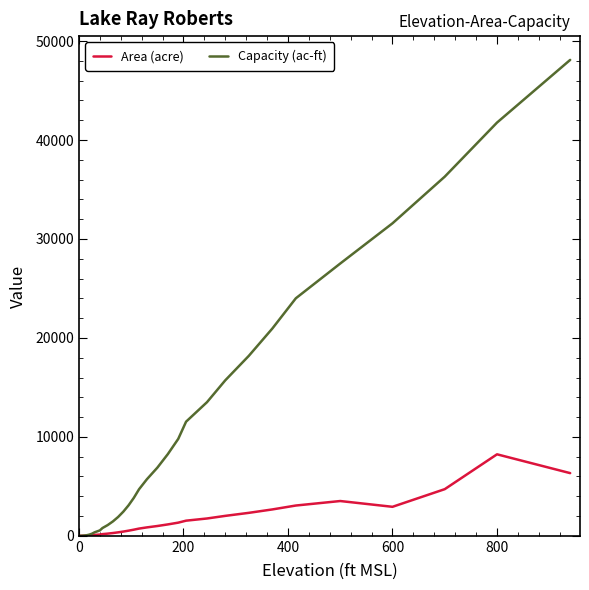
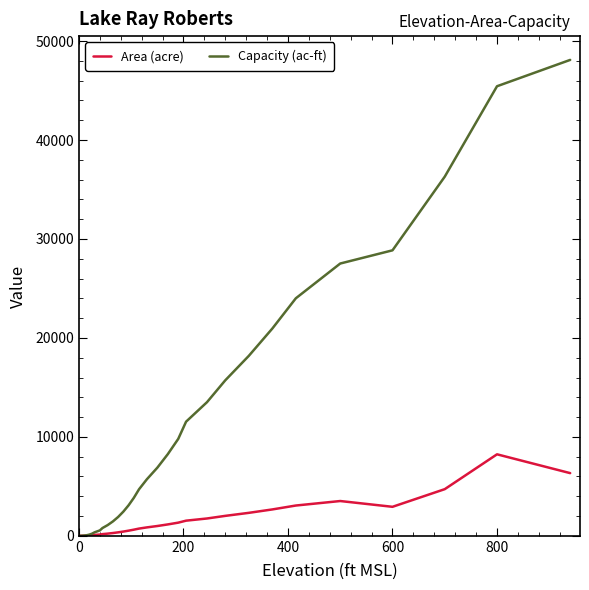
Capacity (ac-ft), 600: 32000 -> 29000
Capacity (ac-ft), 800: 42000 -> 45000
